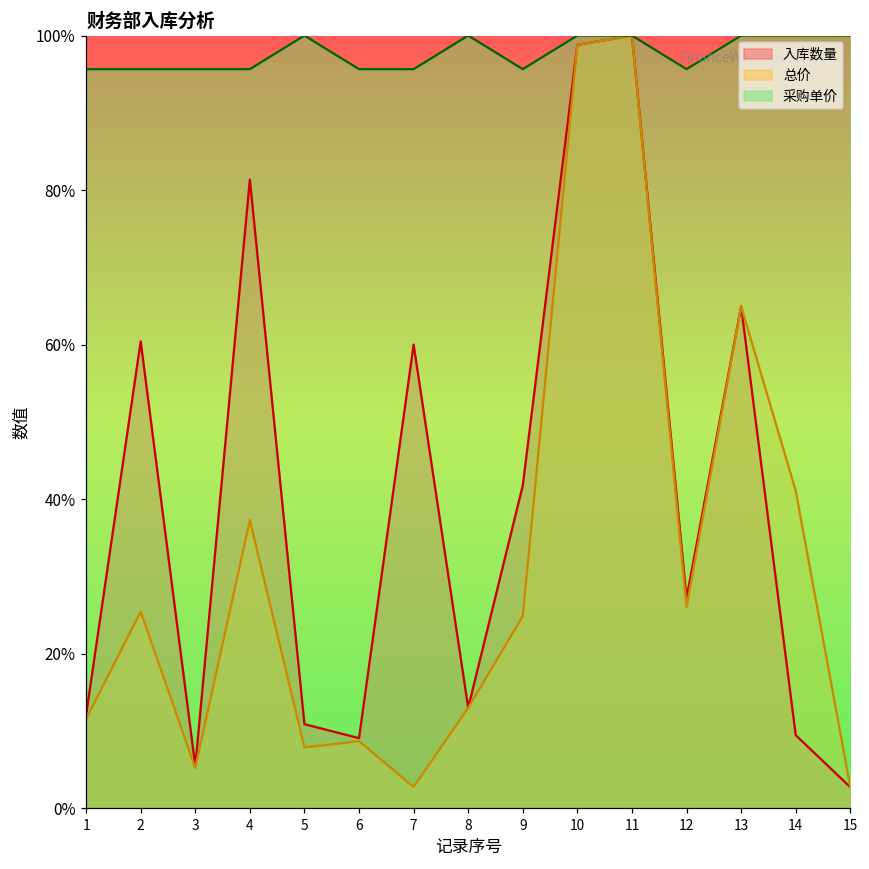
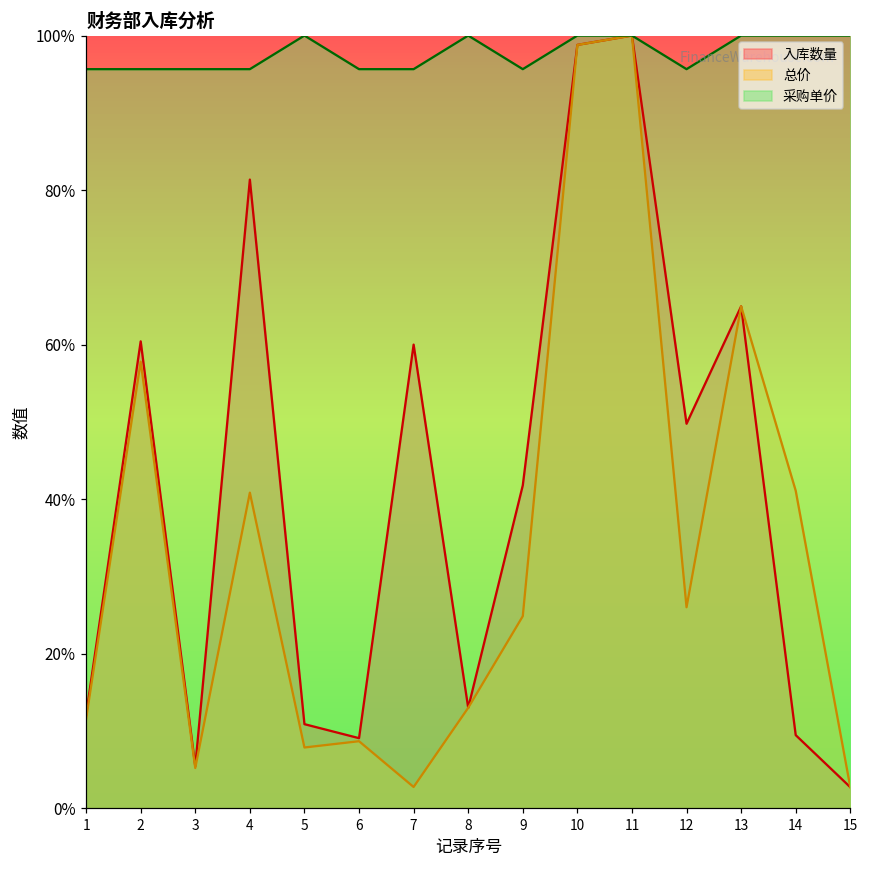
总价, 2: 25% -> 58%
总价, 4: 37% -> 41%
入库数量, 12: 27% -> 50%
